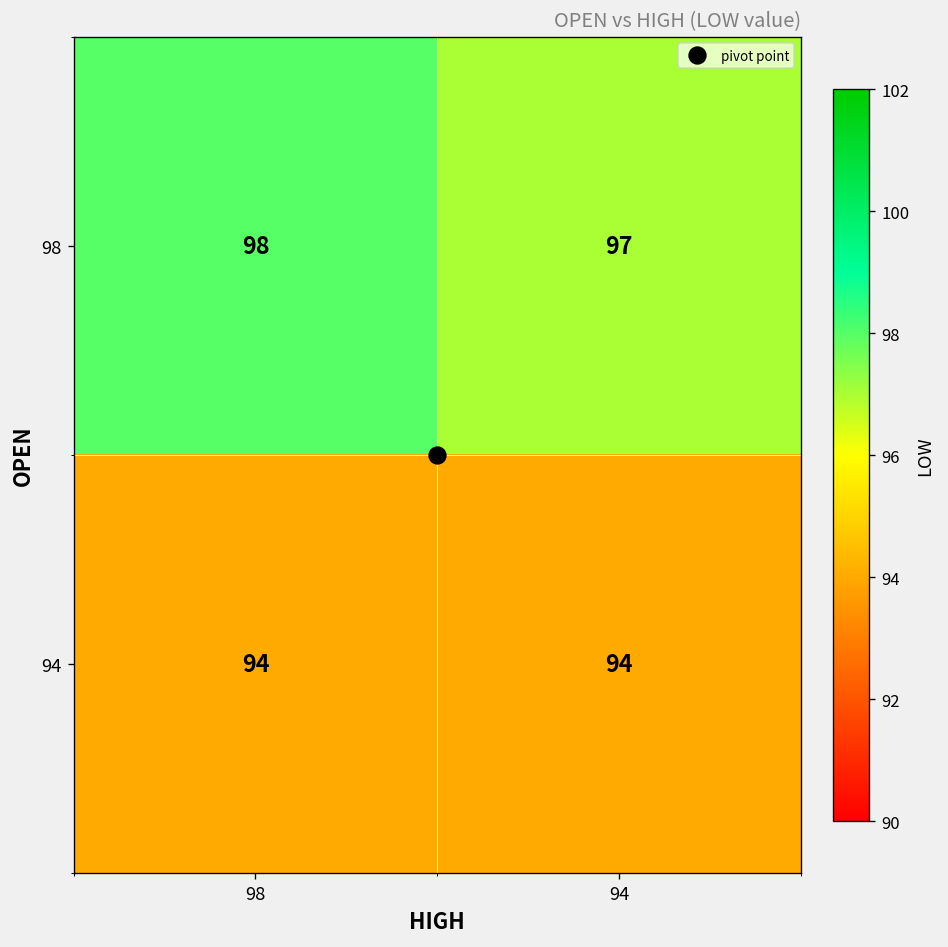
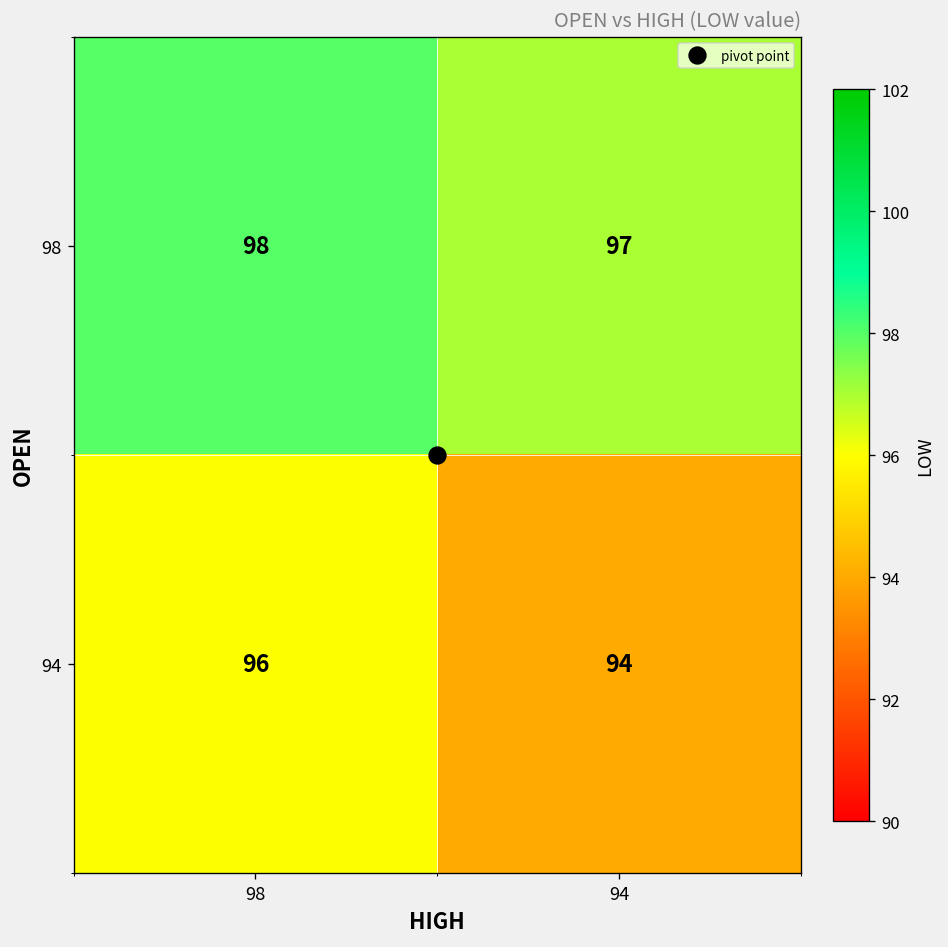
94, 98: 94 -> 96
